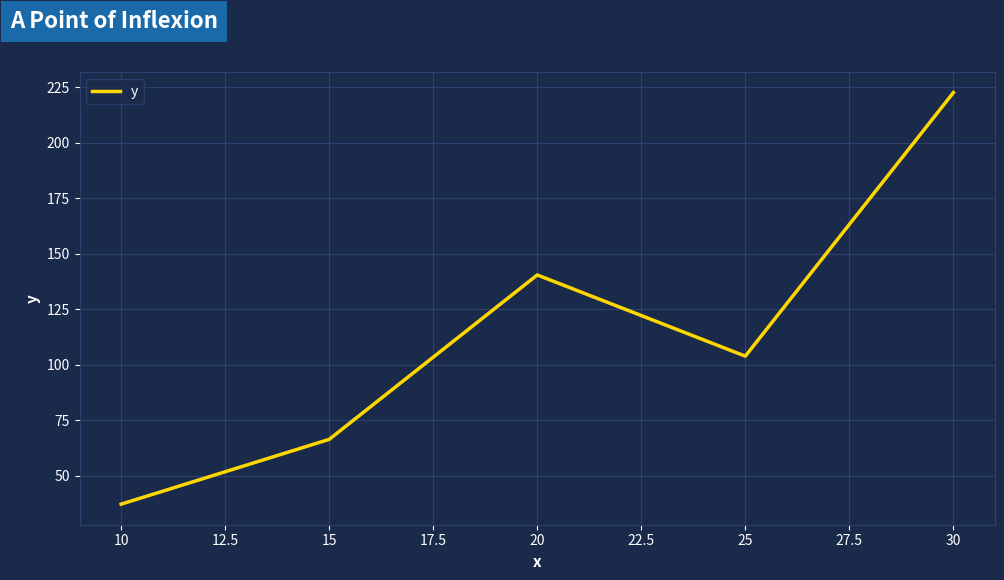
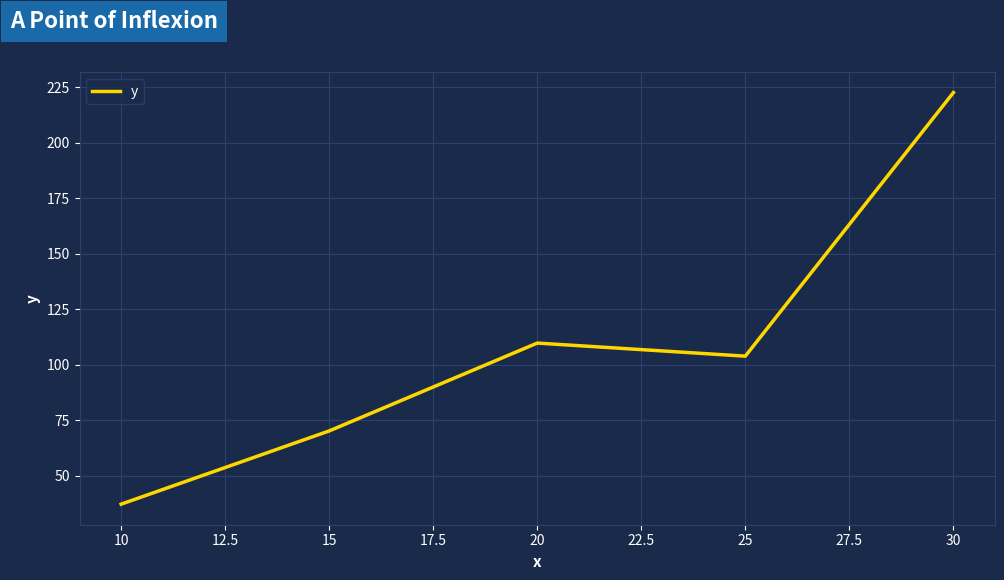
15: 66 -> 70
20: 140 -> 110
